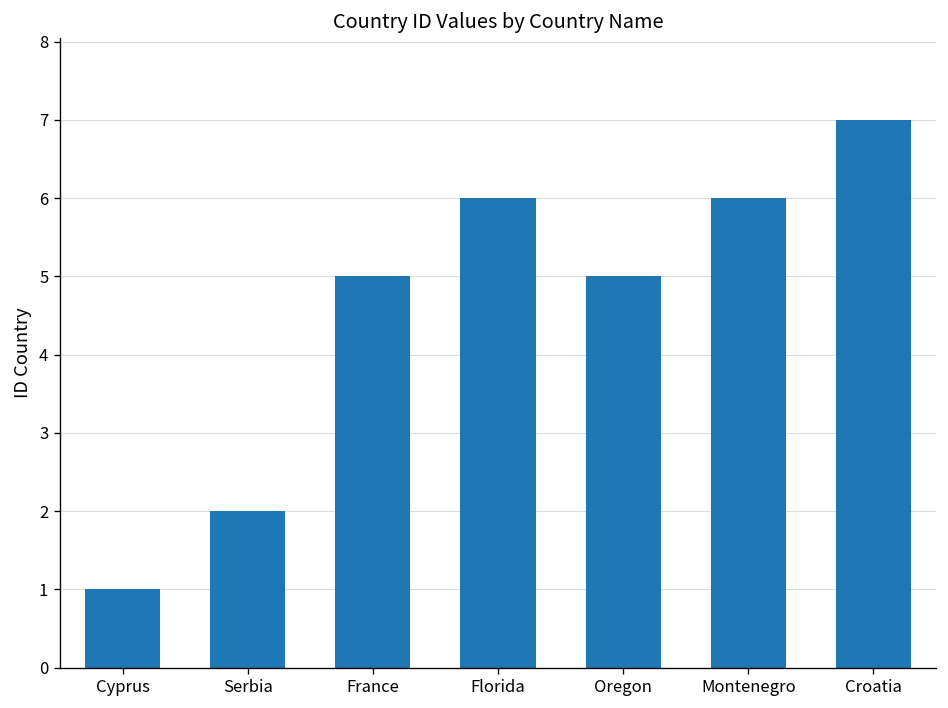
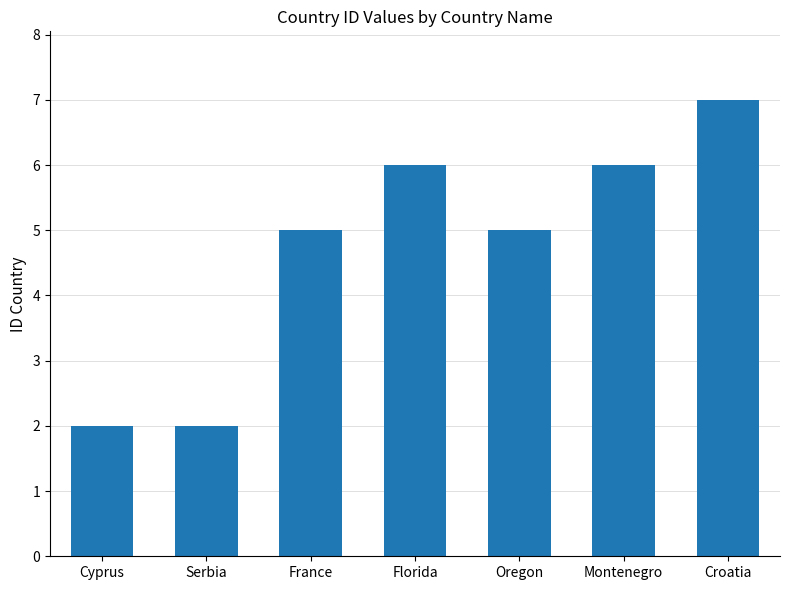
Cyprus: 1 -> 2
